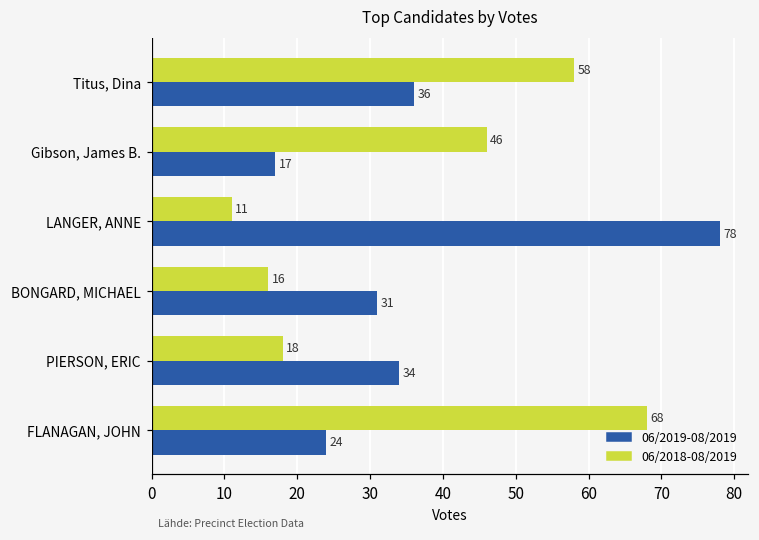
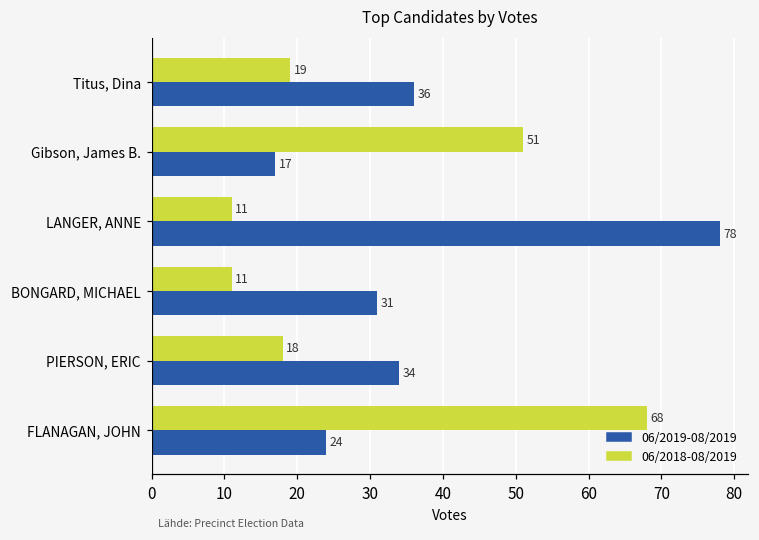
06/2018-08/2019, Titus, Dina: 58 -> 19
06/2018-08/2019, Gibson, James B.: 46 -> 51
06/2018-08/2019, BONGARD, MICHAEL: 16 -> 11
